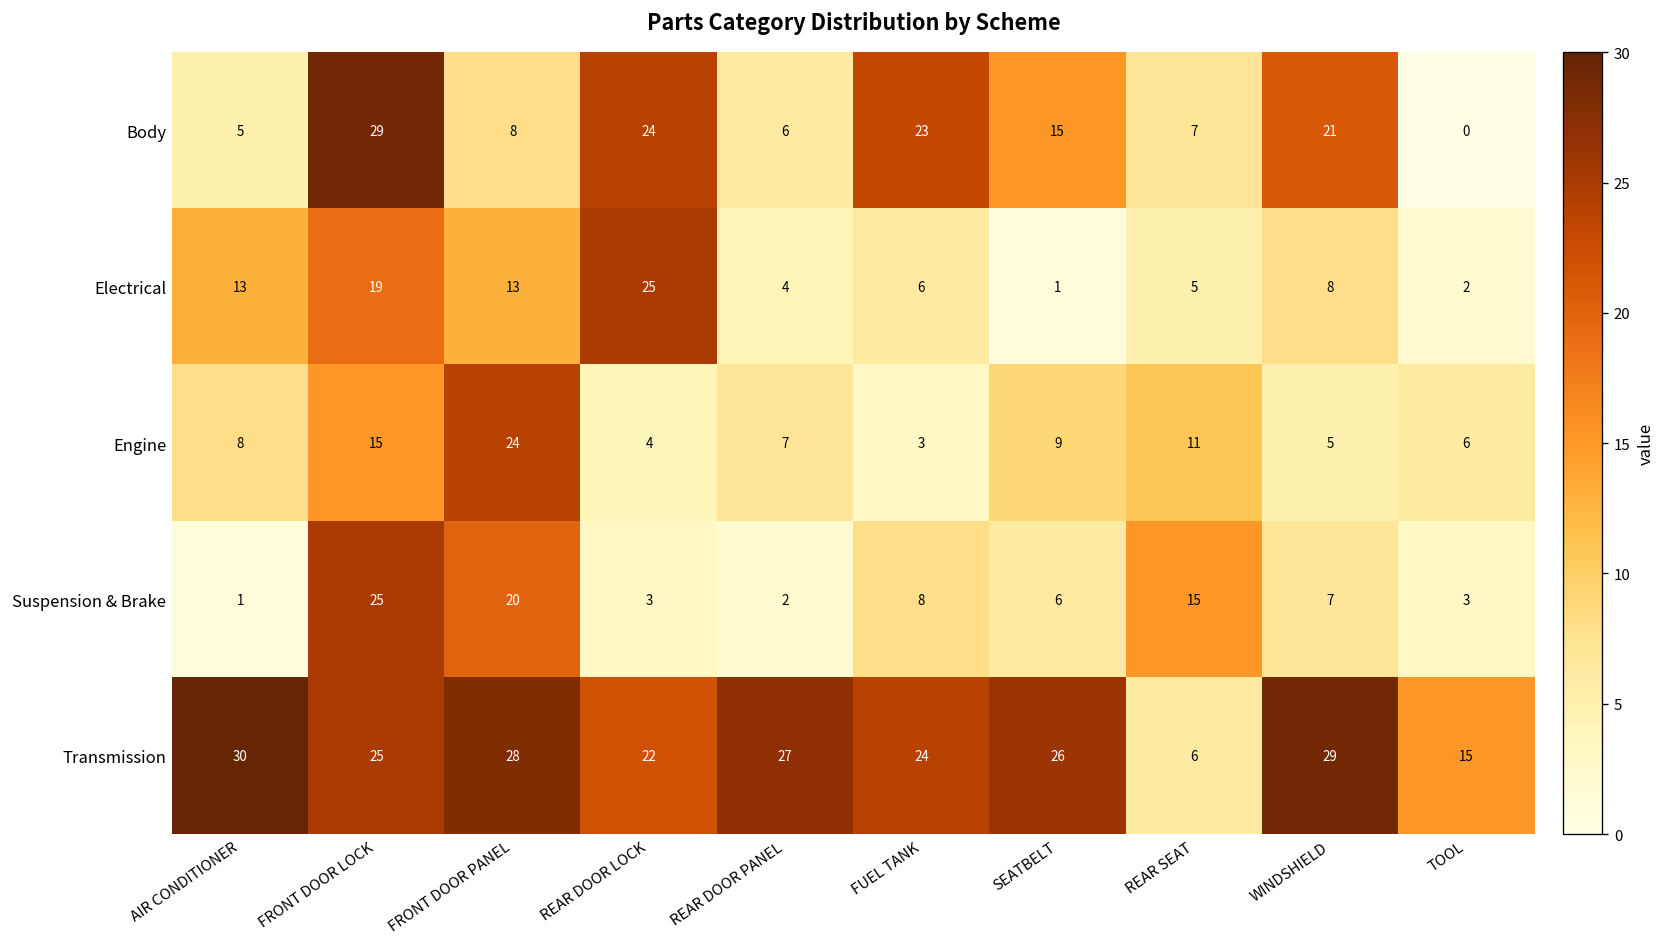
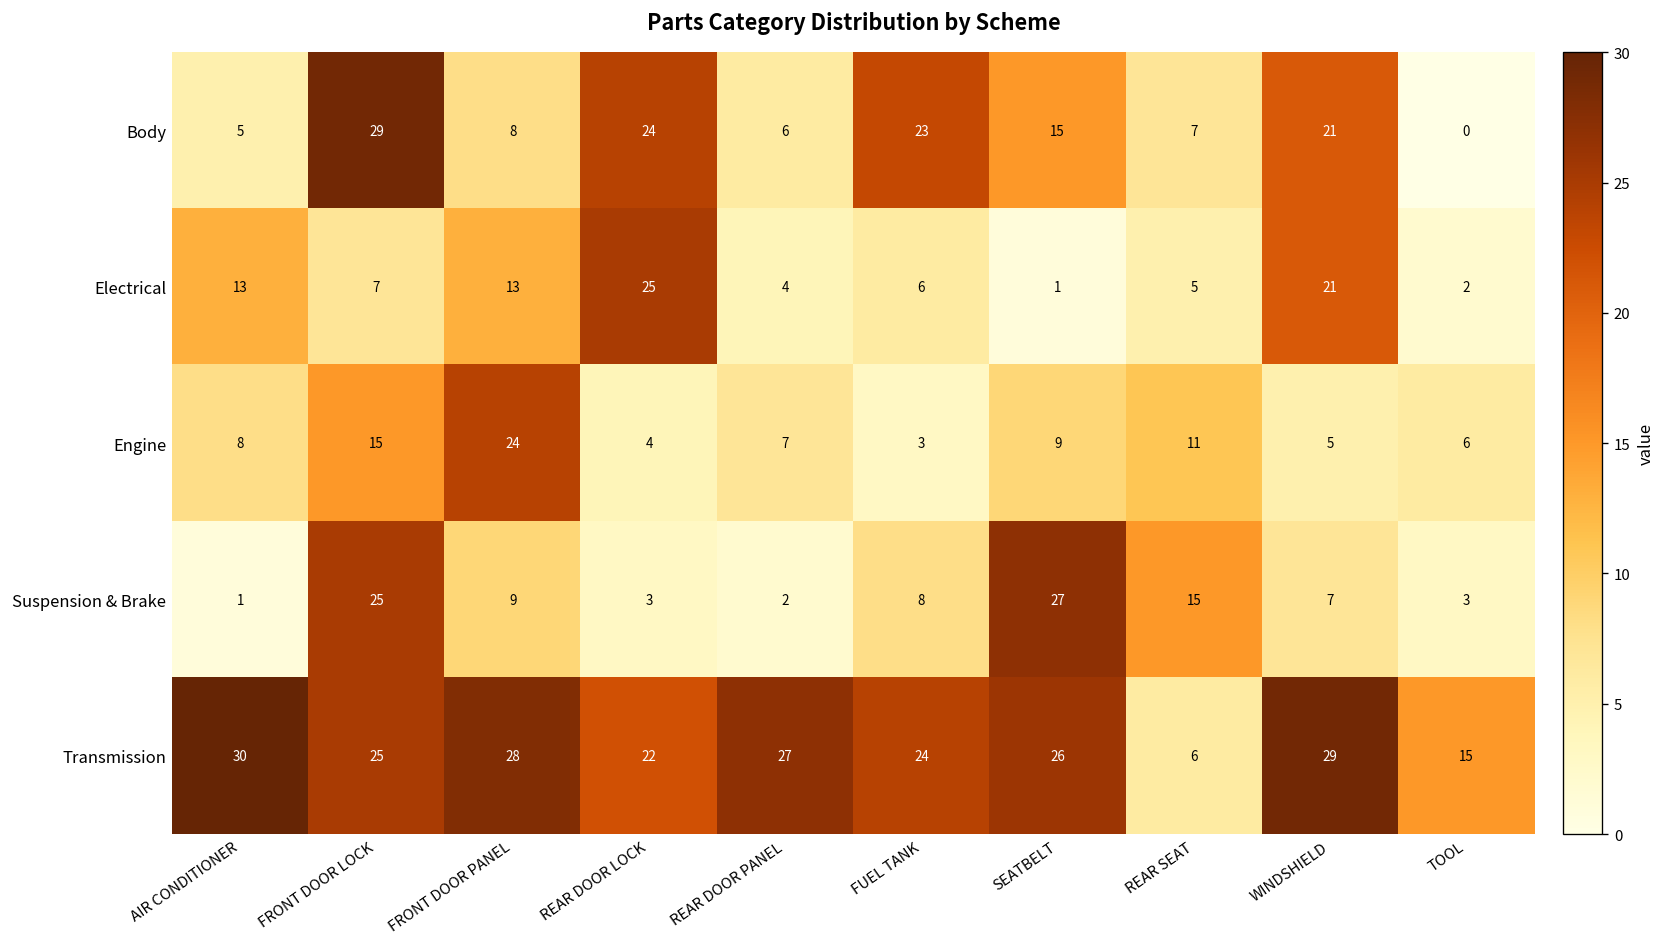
Electrical, FRONT DOOR LOCK: 19 -> 7
Electrical, WINDSHIELD: 8 -> 21
Suspension & Brake, FRONT DOOR PANEL: 20 -> 9
Suspension & Brake, SEATBELT: 6 -> 27
